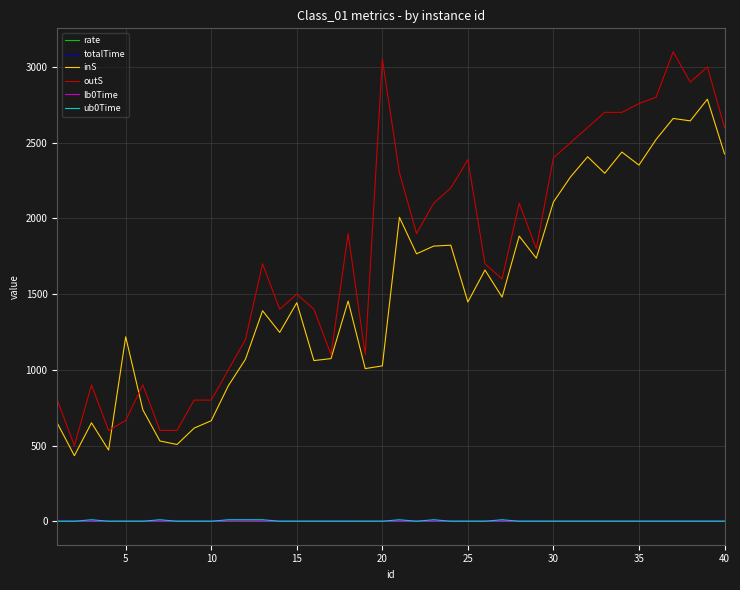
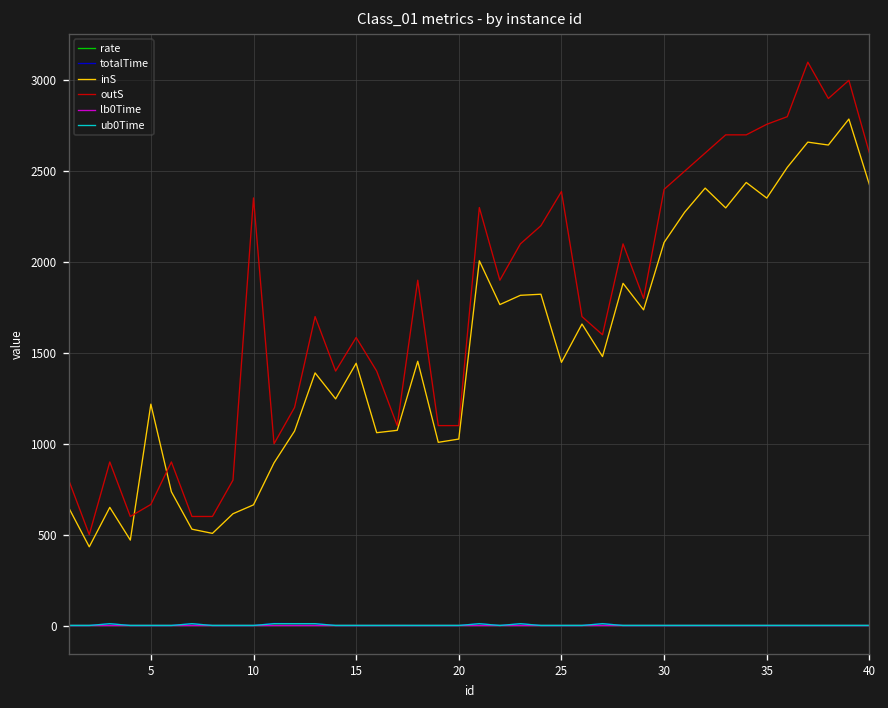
outS, 10: 800 -> 2350
outS, 15: 1500 -> 1590
outS, 20: 3050 -> 1100
